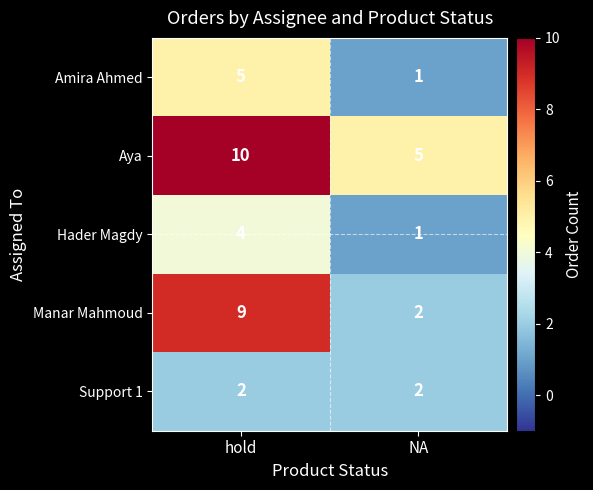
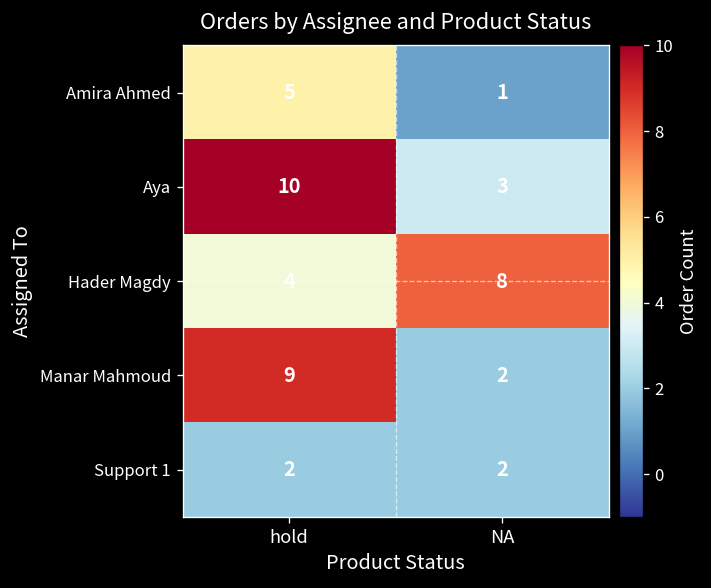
Aya, NA: 5 -> 3
Hader Magdy, NA: 1 -> 8
